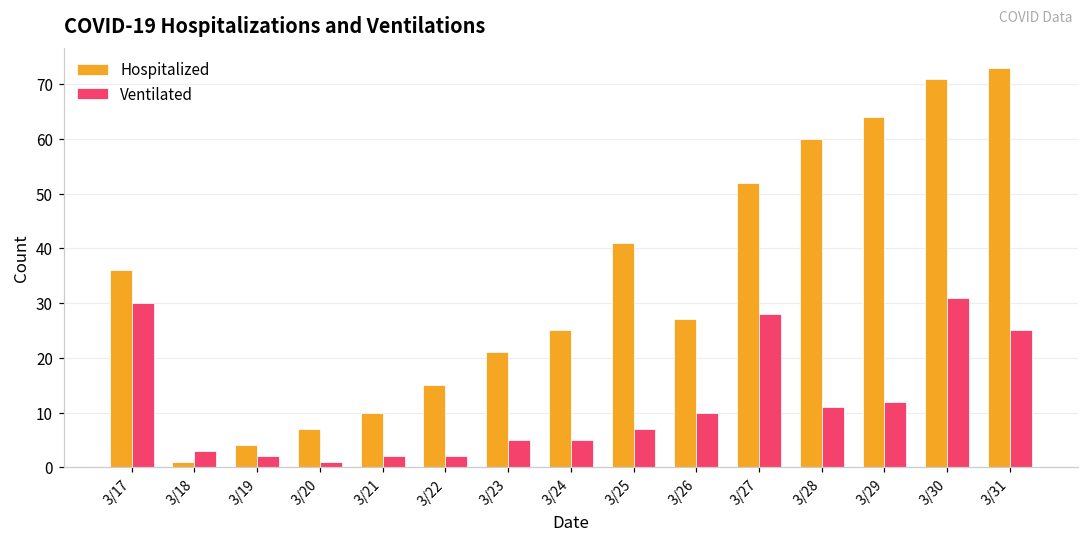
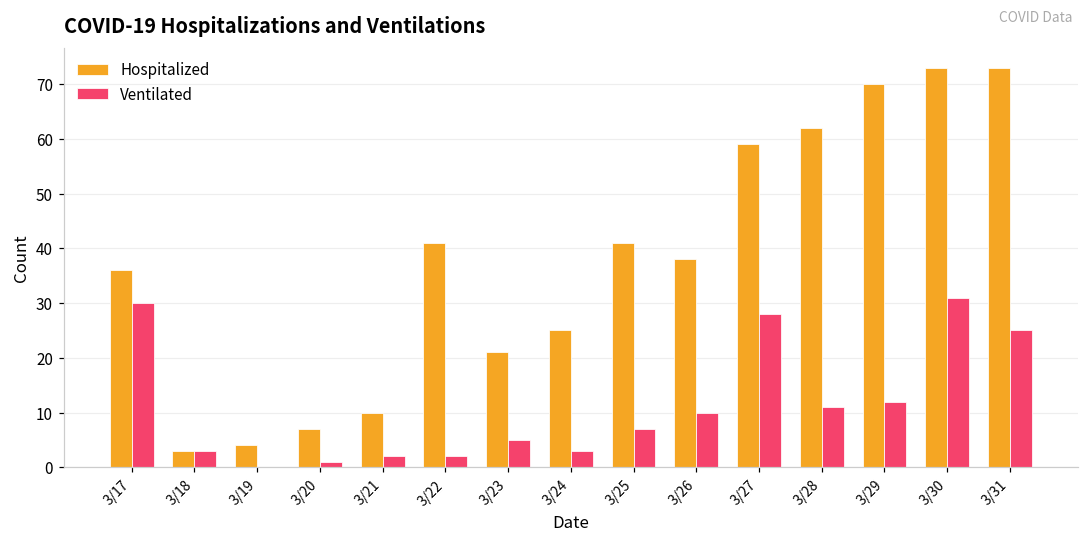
Hospitalized, 3/18: 1 -> 3
Ventilated, 3/19: 2 -> 0
Hospitalized, 3/22: 15 -> 41
Ventilated, 3/24: 5 -> 3
Hospitalized, 3/26: 27 -> 38
Hospitalized, 3/27: 52 -> 59
Hospitalized, 3/28: 60 -> 62
Hospitalized, 3/29: 64 -> 70
Hospitalized, 3/30: 71 -> 73
